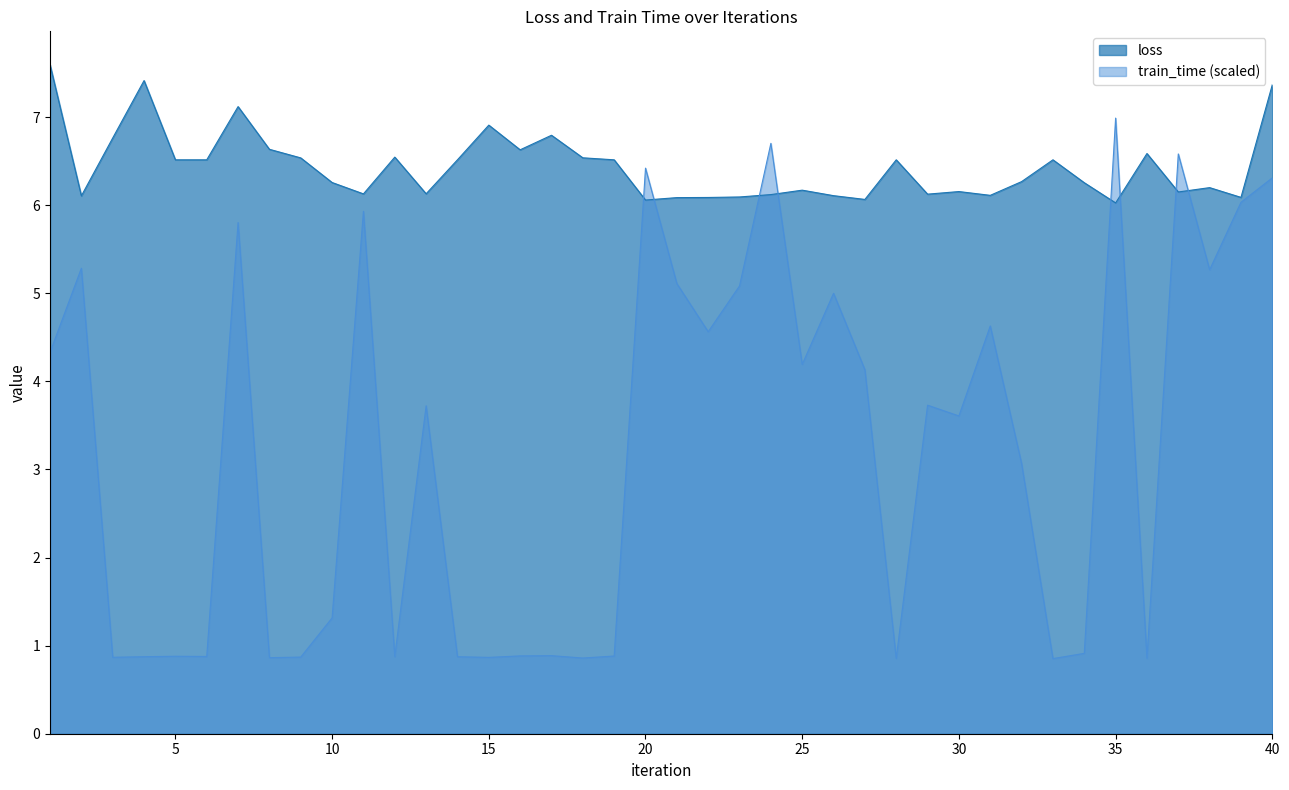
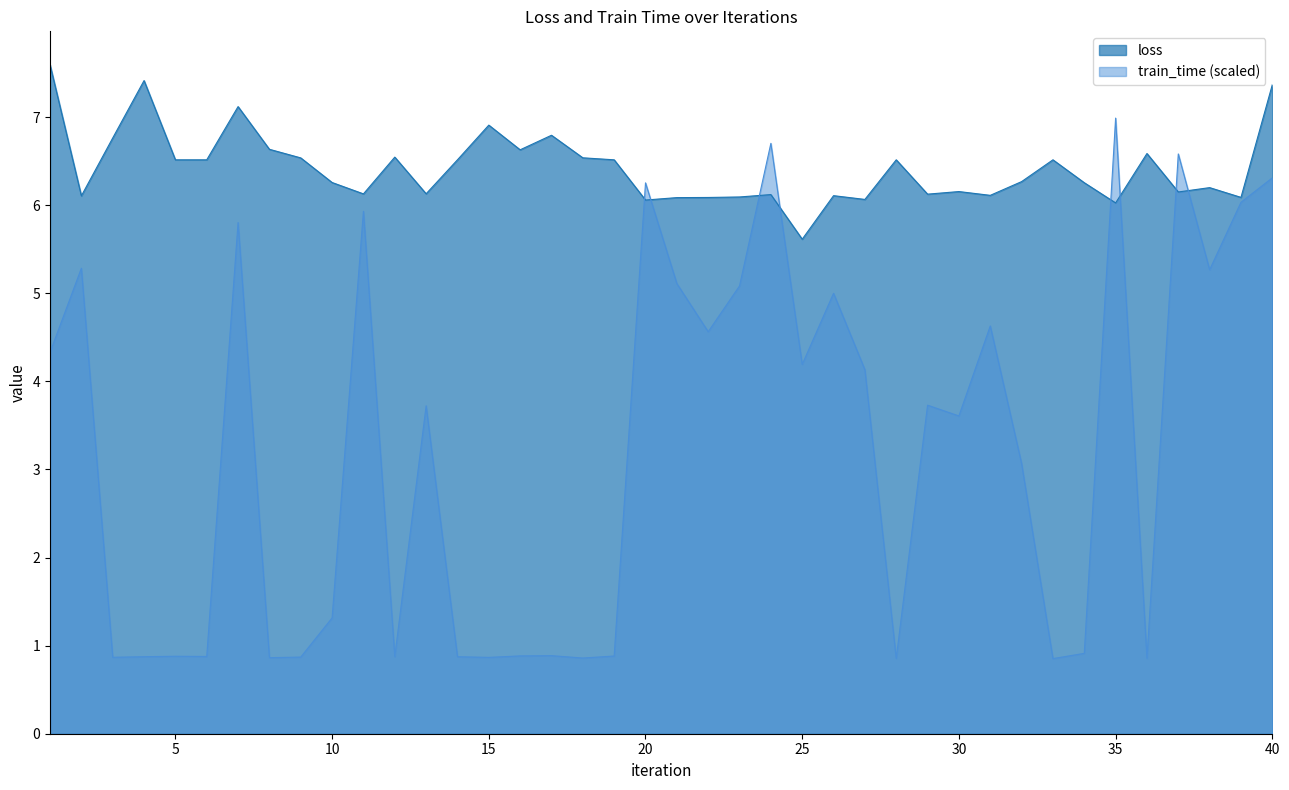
train_time (scaled), 20: 6.4 -> 6.3
loss, 25: 6.2 -> 5.6
